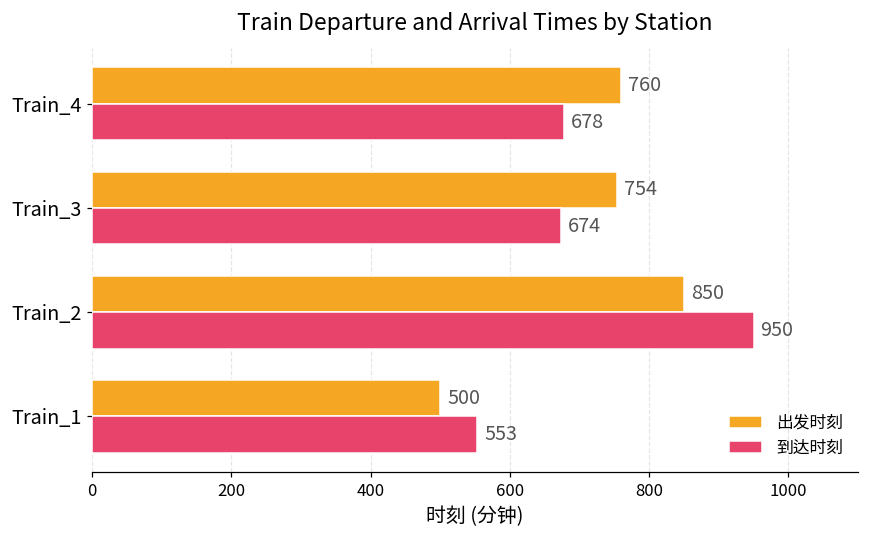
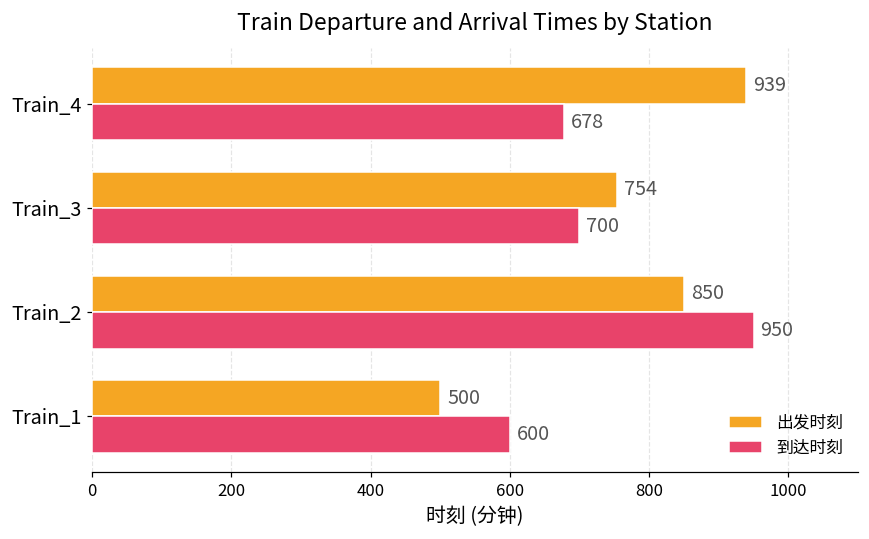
出发时刻, Train_4: 760 -> 939
到达时刻, Train_3: 674 -> 700
到达时刻, Train_1: 553 -> 600
